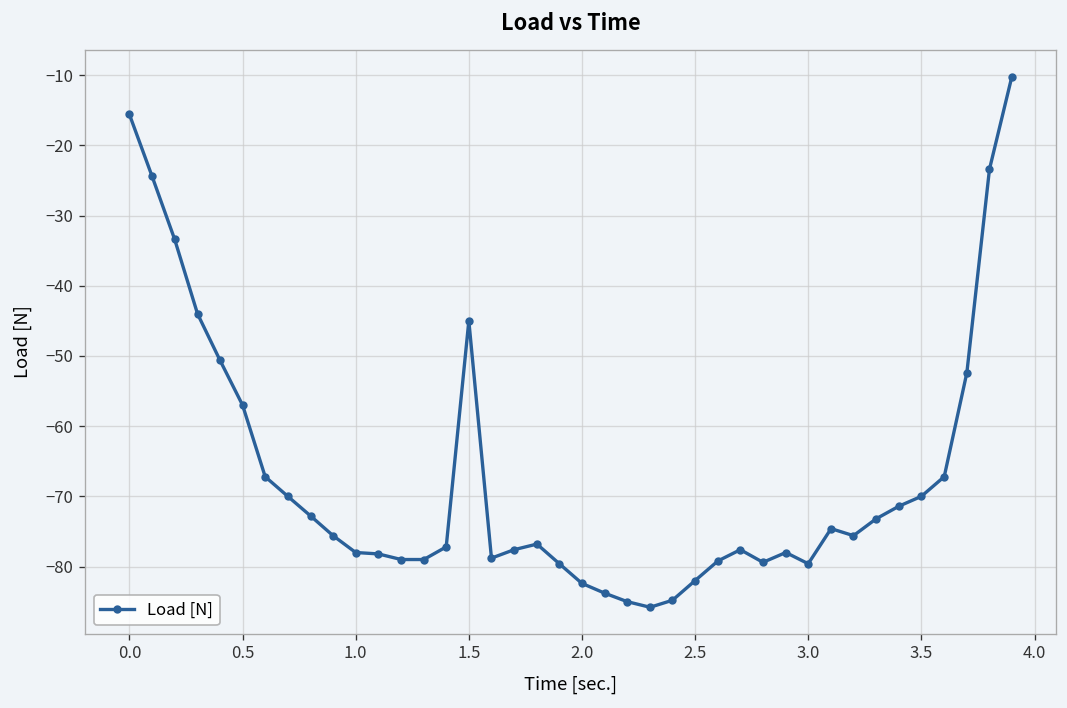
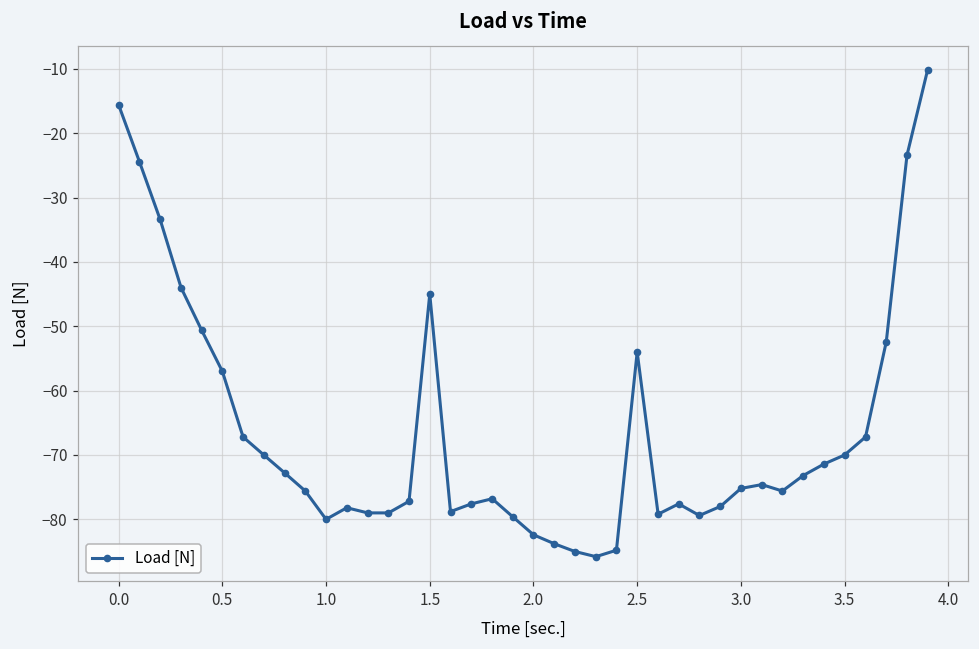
1.0: -78 -> -80
2.5: -82 -> -54
3.0: -80 -> -75
